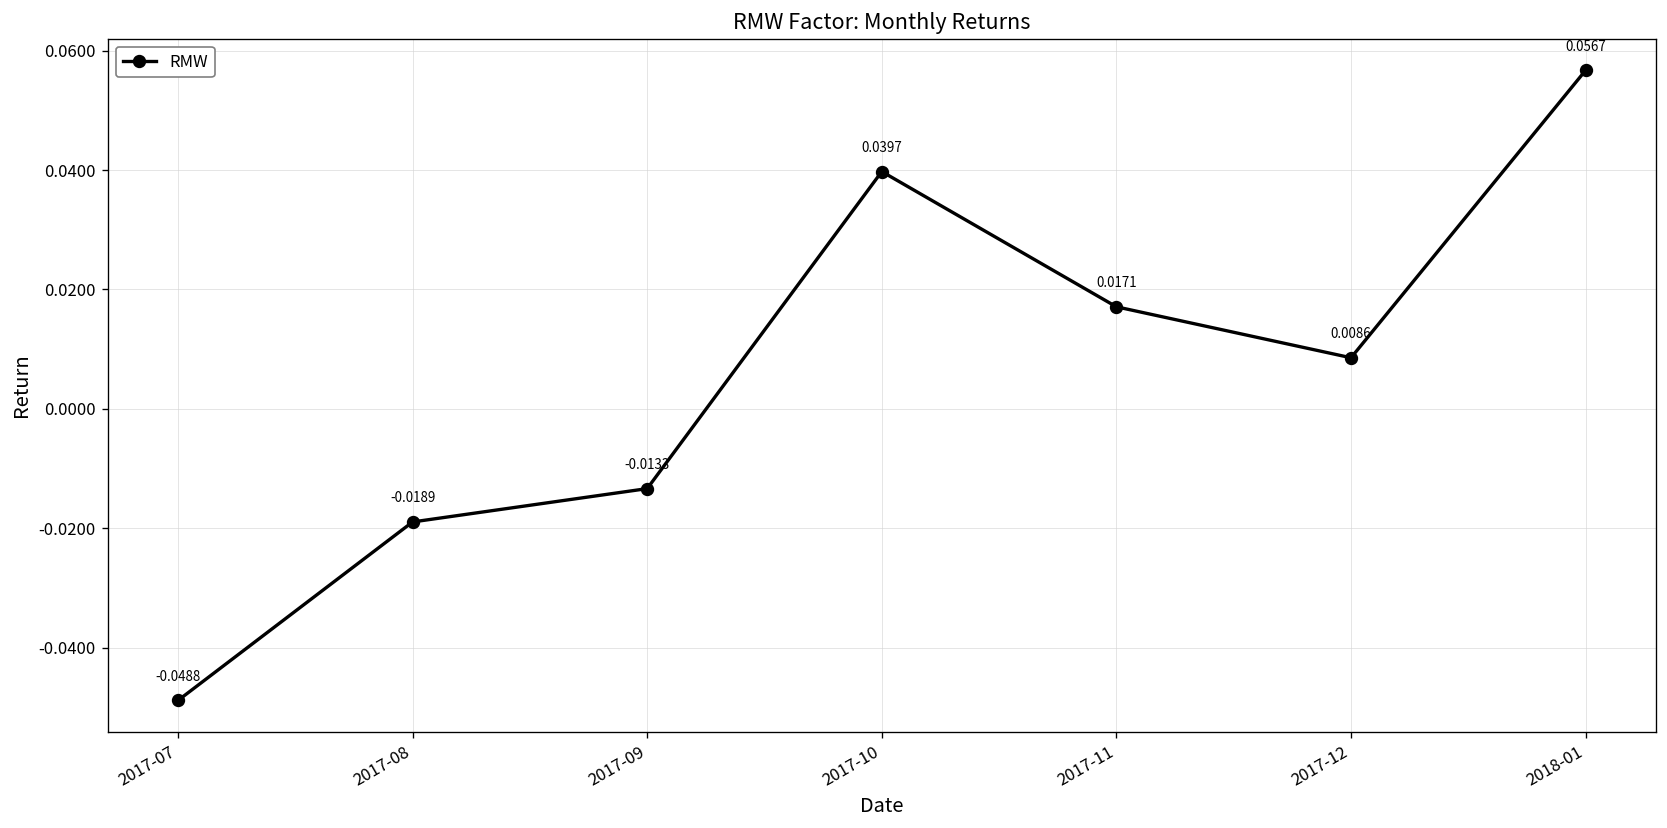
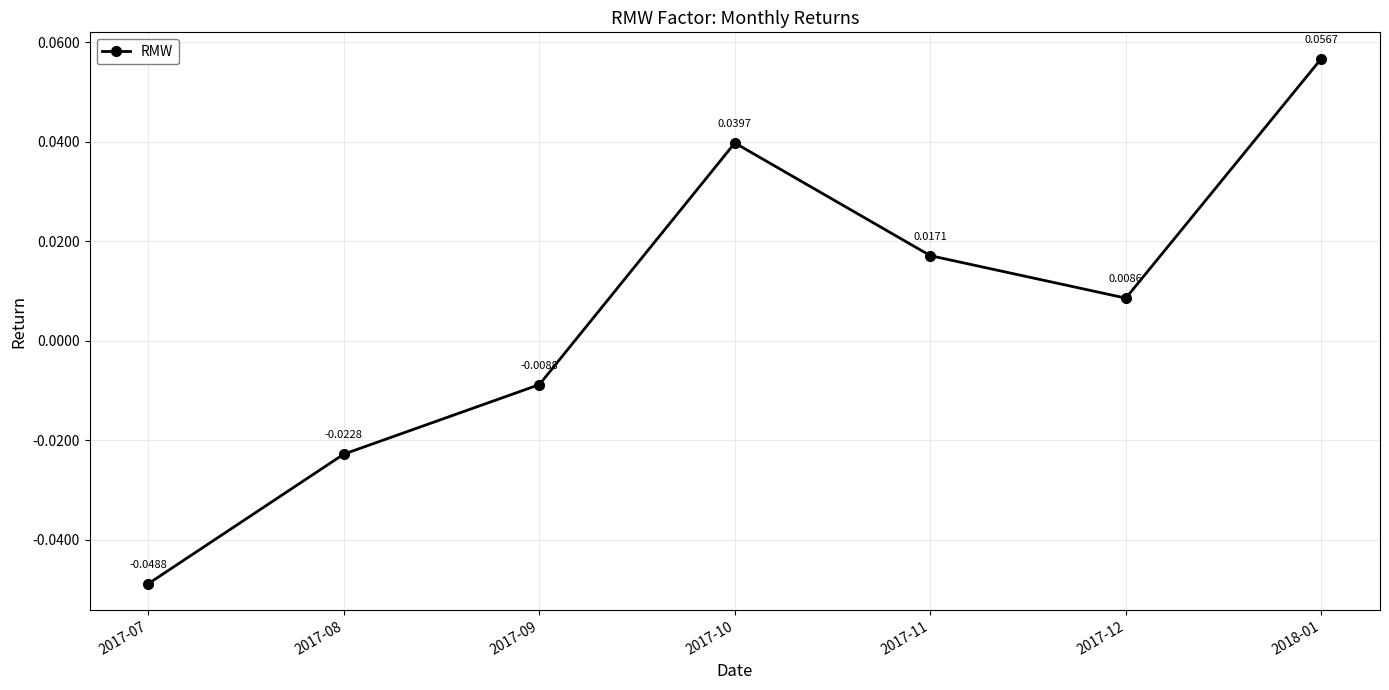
2017-08: -0.0189 -> -0.0228
2017-09: -0.0133 -> -0.0088
